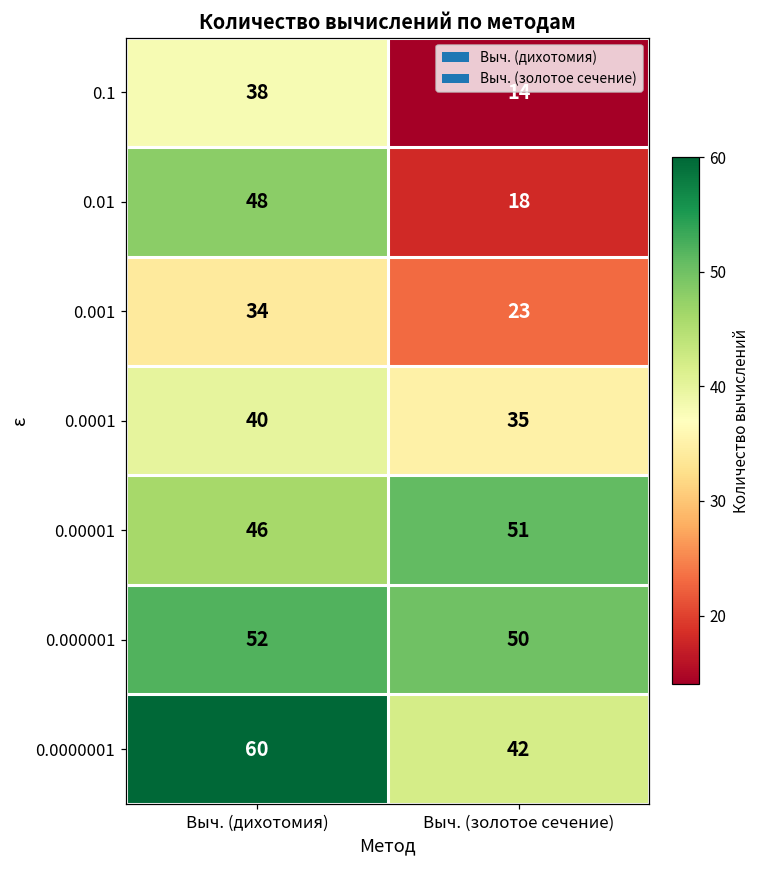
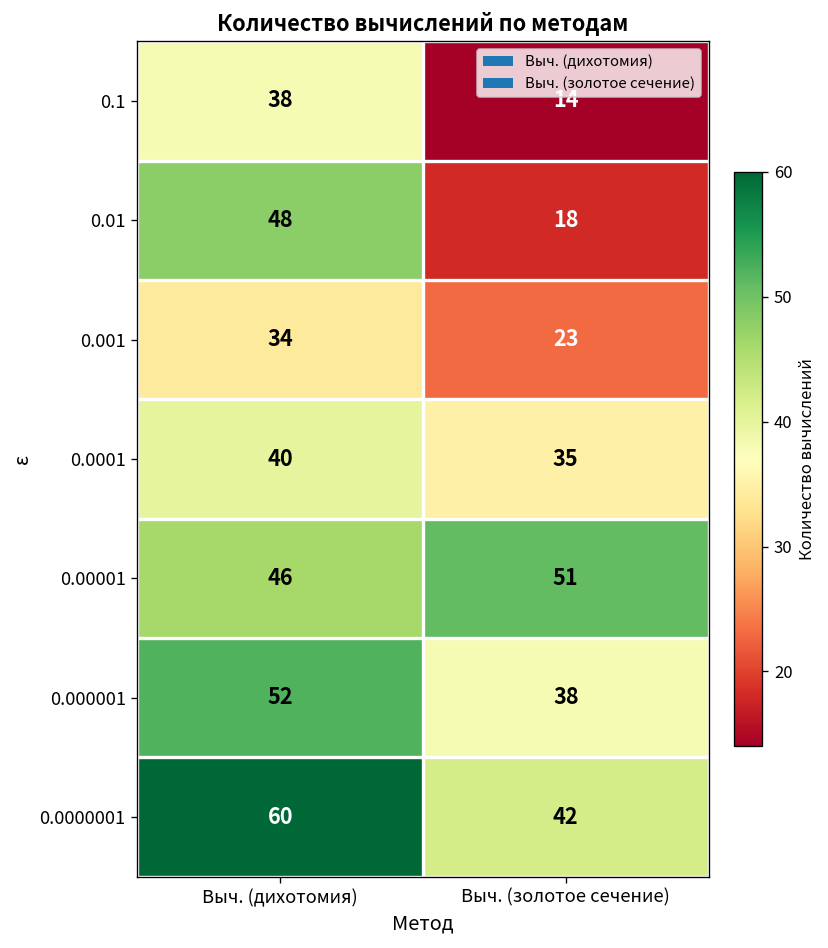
0.000001, Выч. (золотое сечение): 50 -> 38
